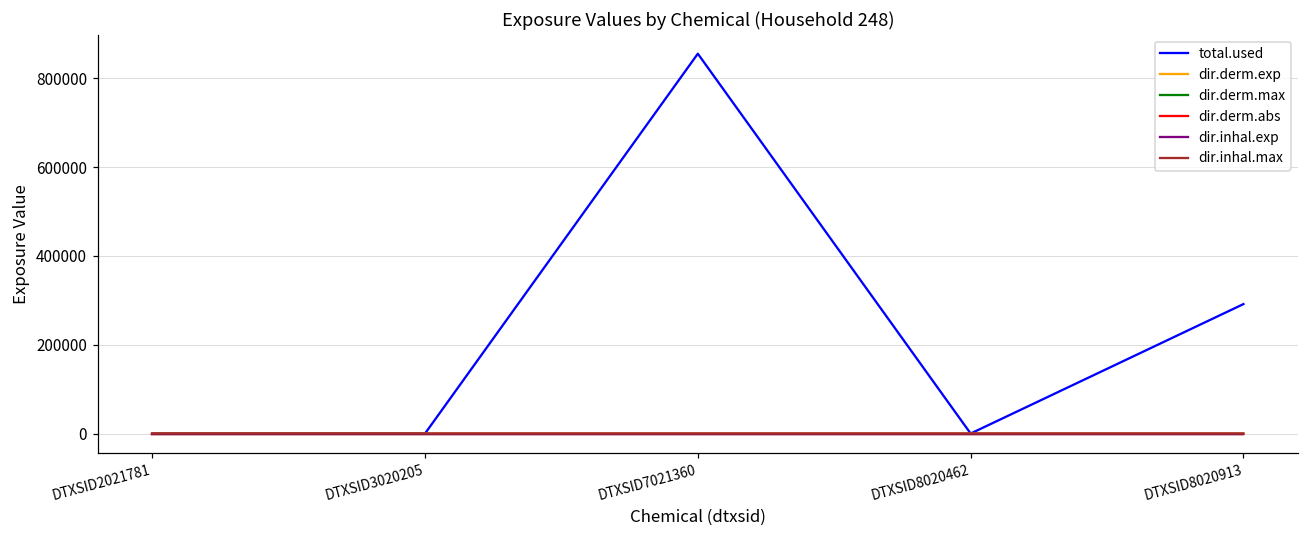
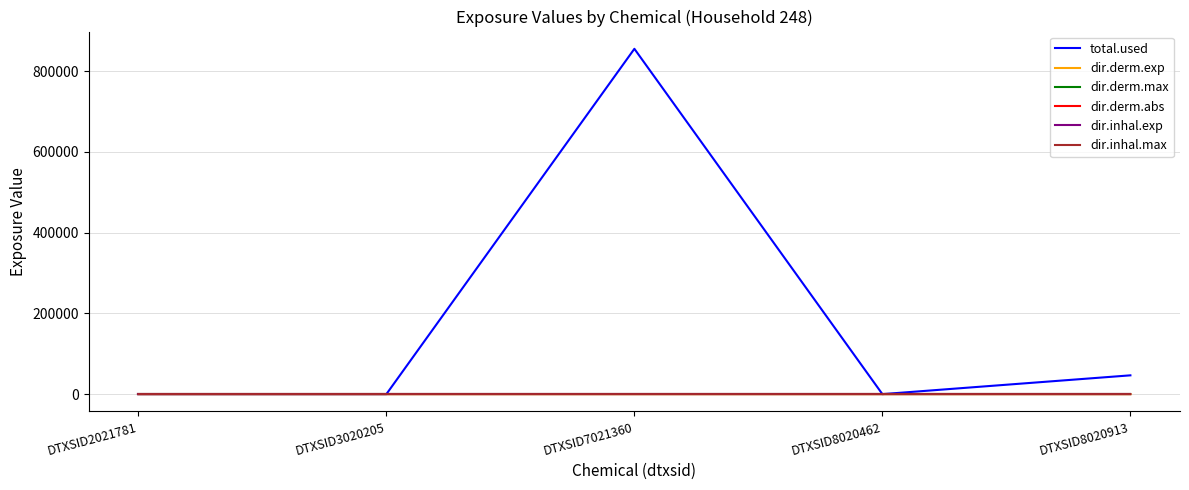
total.used, DTXSID8020913: 290000 -> 50000
